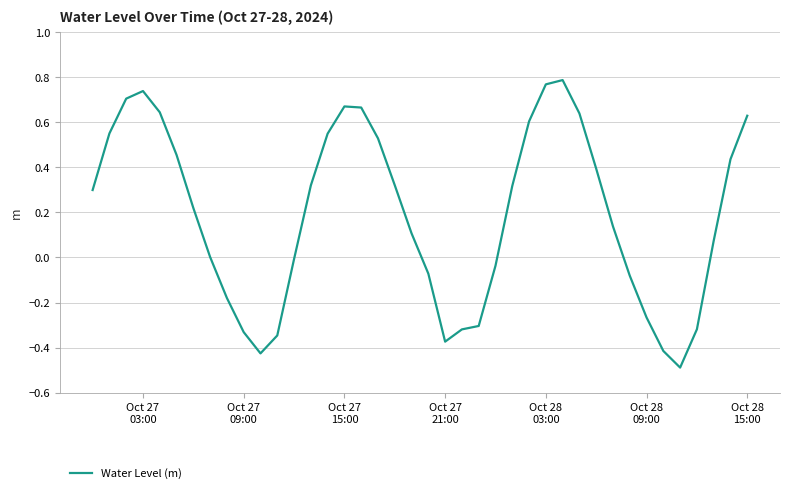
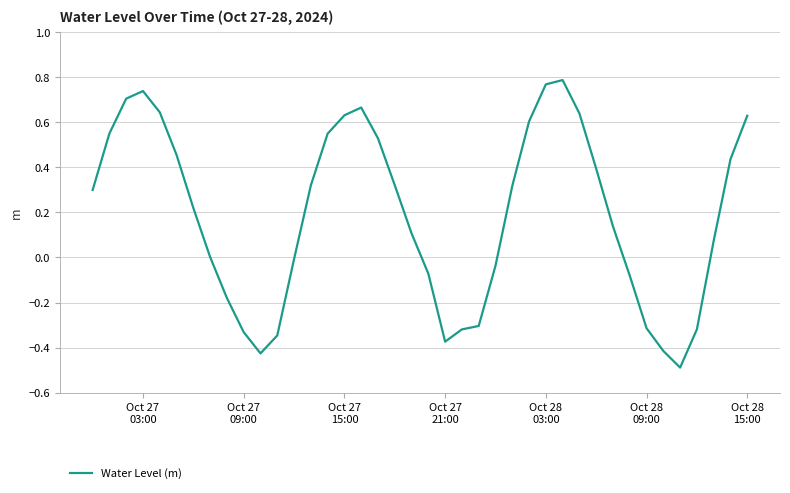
Oct 27 15:00: 0.67 -> 0.63
Oct 28 09:00: -0.27 -> -0.31
